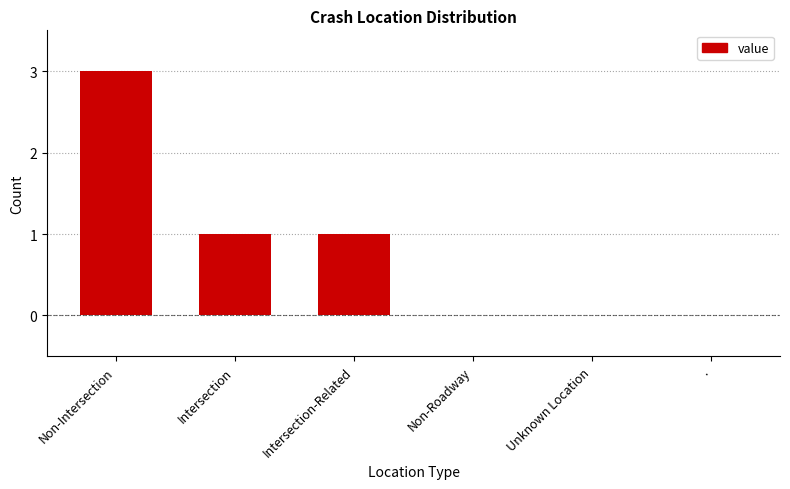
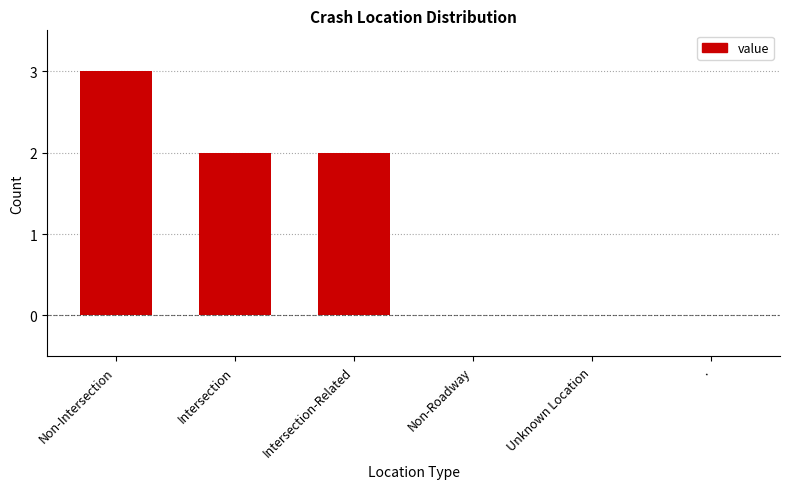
Intersection: 1 -> 2
Intersection-Related: 1 -> 2
